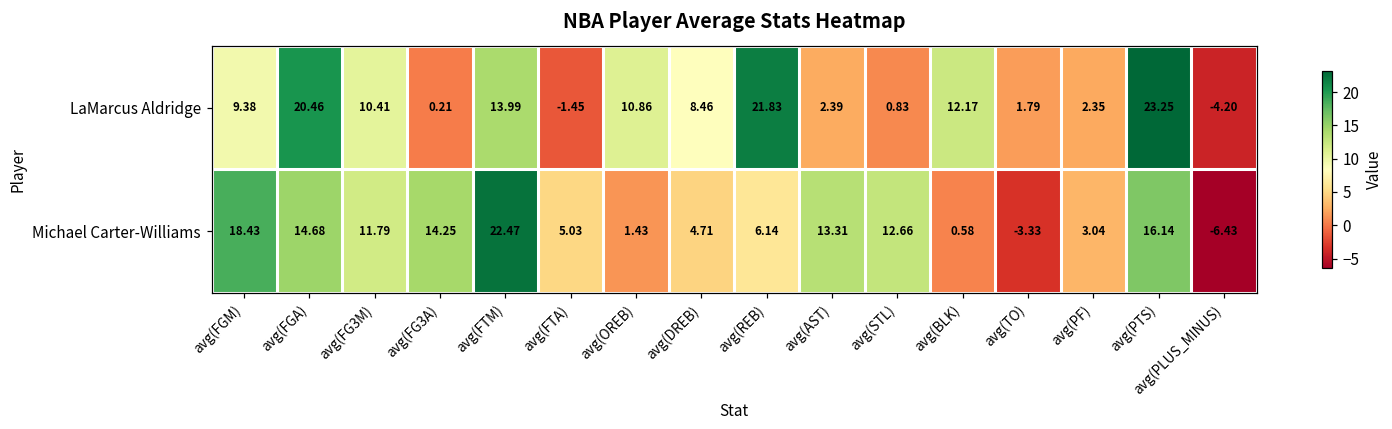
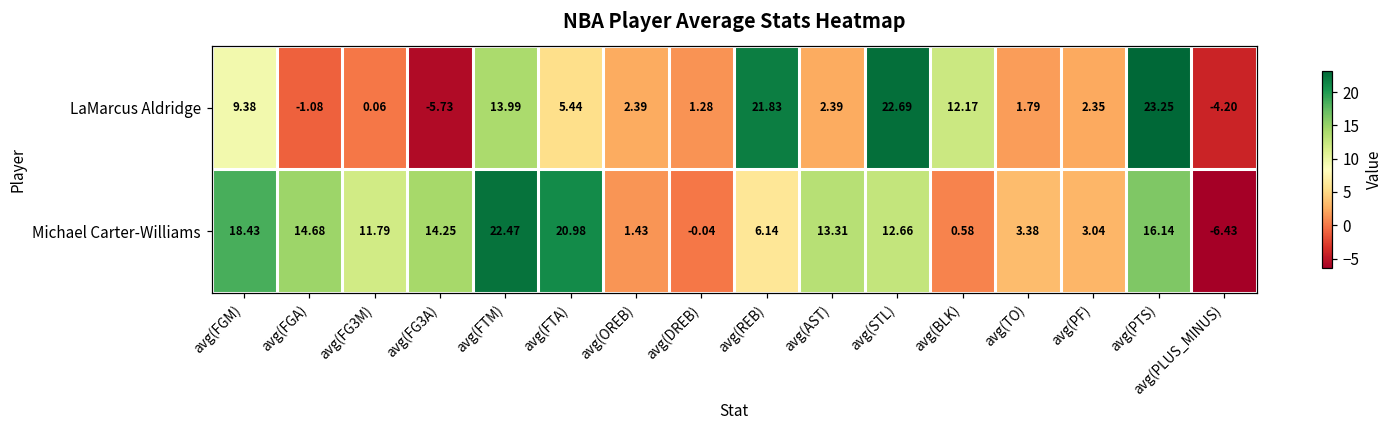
LaMarcus Aldridge, avg(FGA): 20.46 -> -1.08
LaMarcus Aldridge, avg(FG3M): 10.41 -> 0.06
LaMarcus Aldridge, avg(FG3A): 0.21 -> -5.73
LaMarcus Aldridge, avg(FTA): -1.45 -> 5.44
LaMarcus Aldridge, avg(OREB): 10.86 -> 2.39
LaMarcus Aldridge, avg(DREB): 8.46 -> 1.28
LaMarcus Aldridge, avg(STL): 0.83 -> 22.69
Michael Carter-Williams, avg(FTA): 5.03 -> 20.98
Michael Carter-Williams, avg(DREB): 4.71 -> -0.04
Michael Carter-Williams, avg(TO): -3.33 -> 3.38
